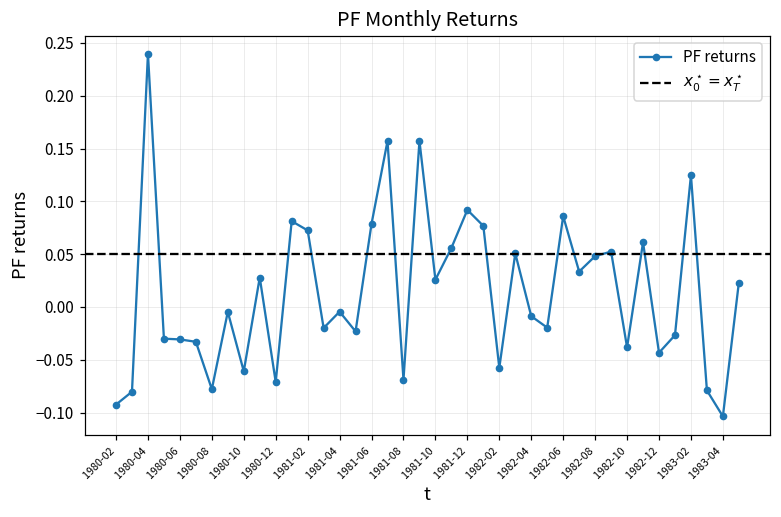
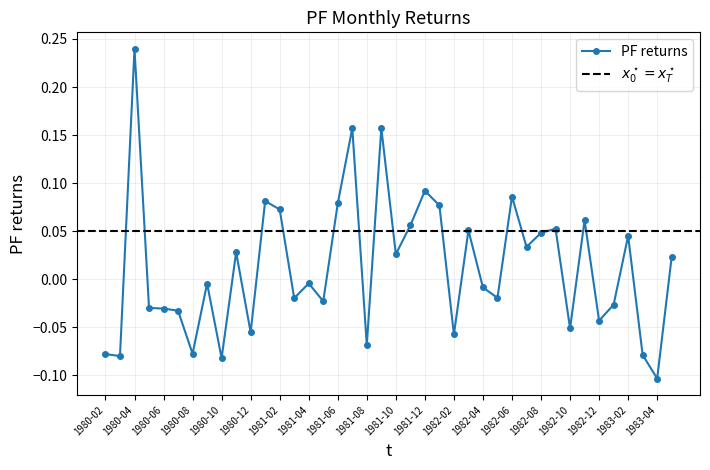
1980-02: -0.09 -> -0.08
1980-10: -0.06 -> -0.08
1980-12: -0.07 -> -0.06
1982-10: -0.04 -> -0.05
1983-02: 0.12 -> 0.04
